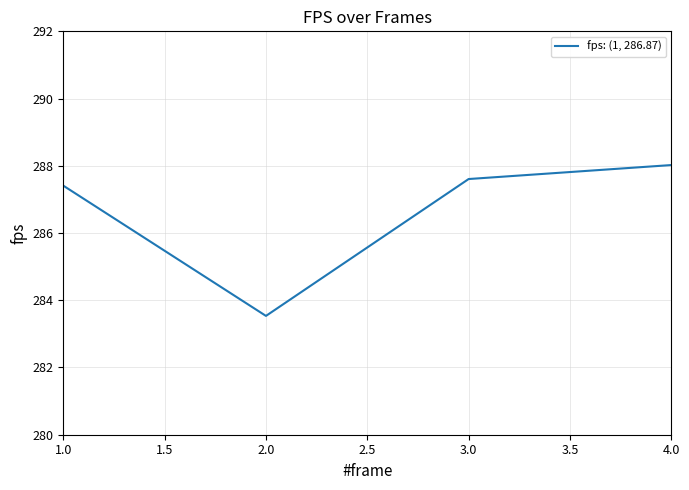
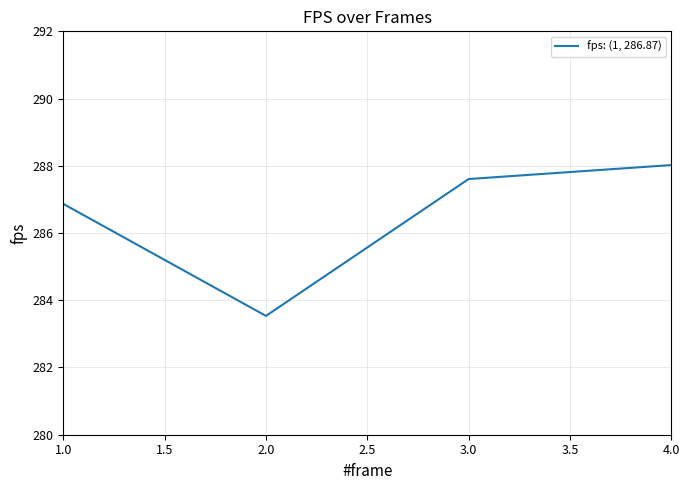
1.0: 287.4 -> 286.9
